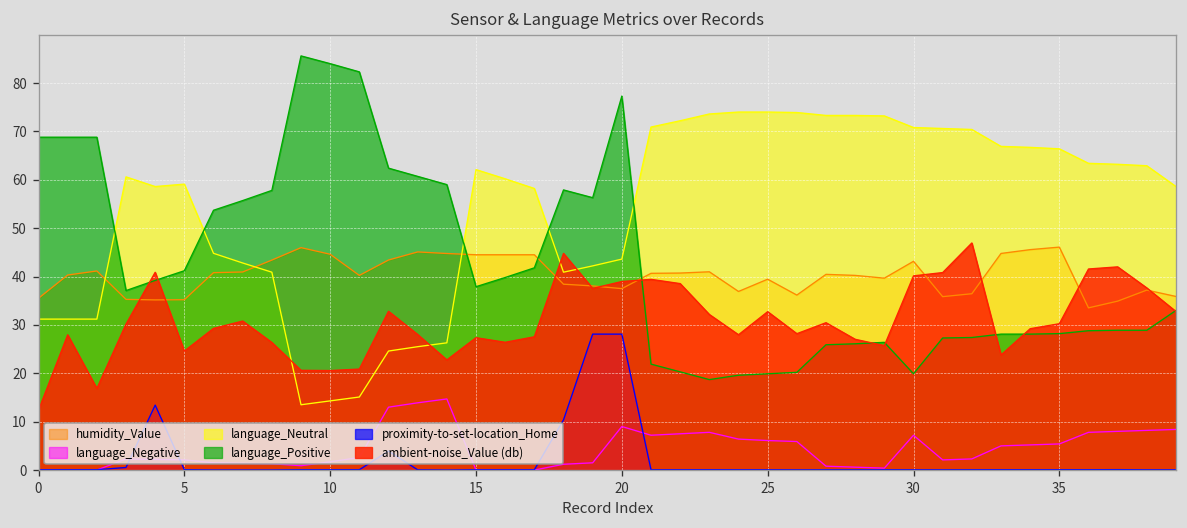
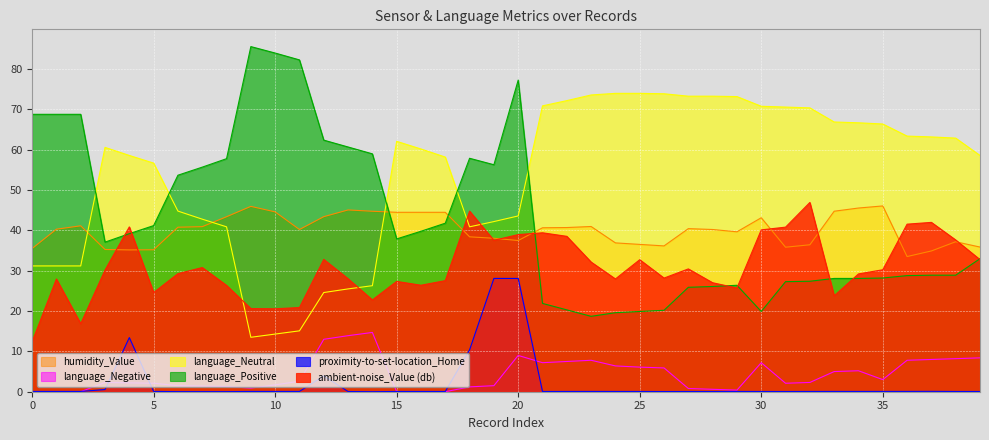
language_Neutral, 5: 59 -> 57
humidity_Value, 25: 39 -> 37
language_Negative, 35: 5 -> 3
